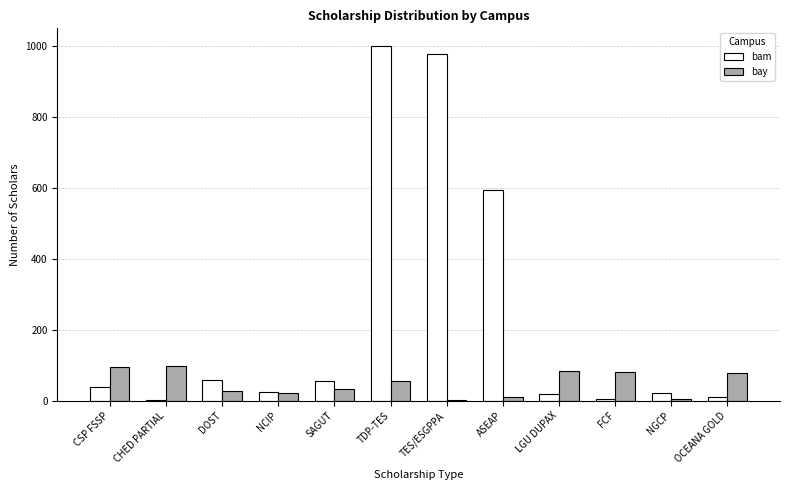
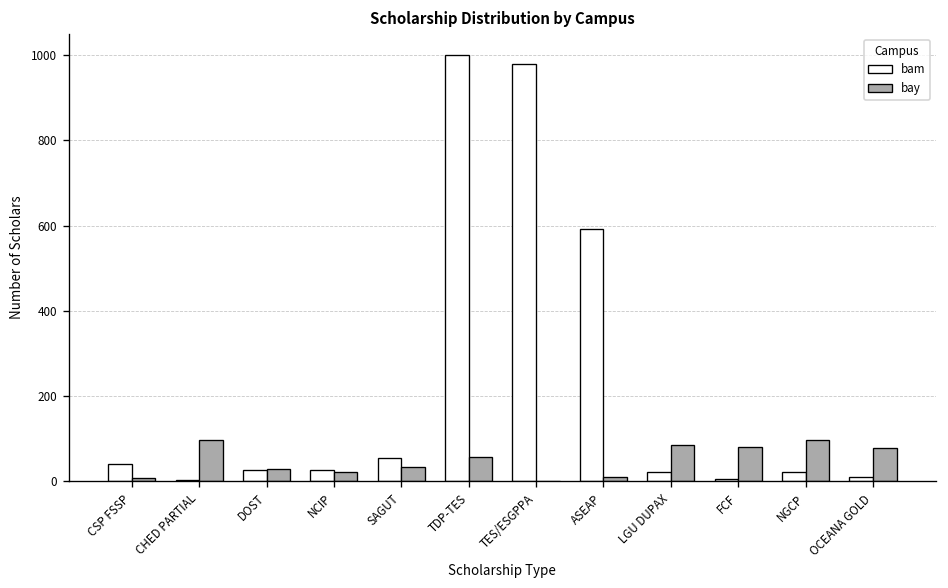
bay, CSP FSSP: 100 -> 10
bam, DOST: 60 -> 30
bay, NGCP: 10 -> 100
